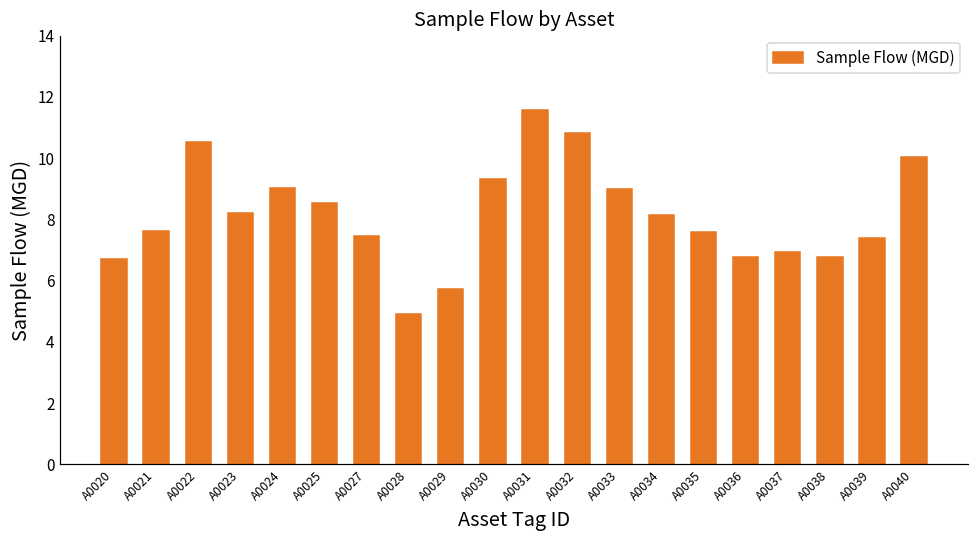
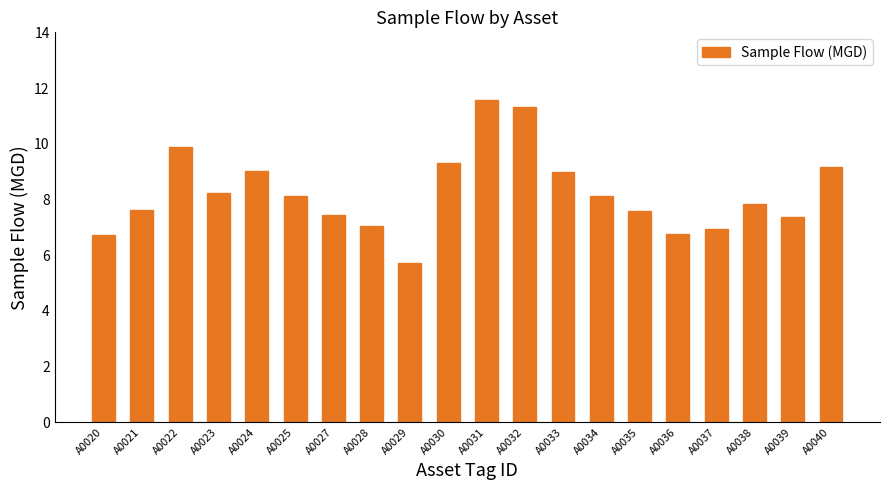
A0022: 10.5 -> 9.9
A0025: 8.5 -> 8.1
A0028: 4.9 -> 7.0
A0032: 10.8 -> 11.3
A0038: 6.8 -> 7.8
A0040: 10.0 -> 9.2
